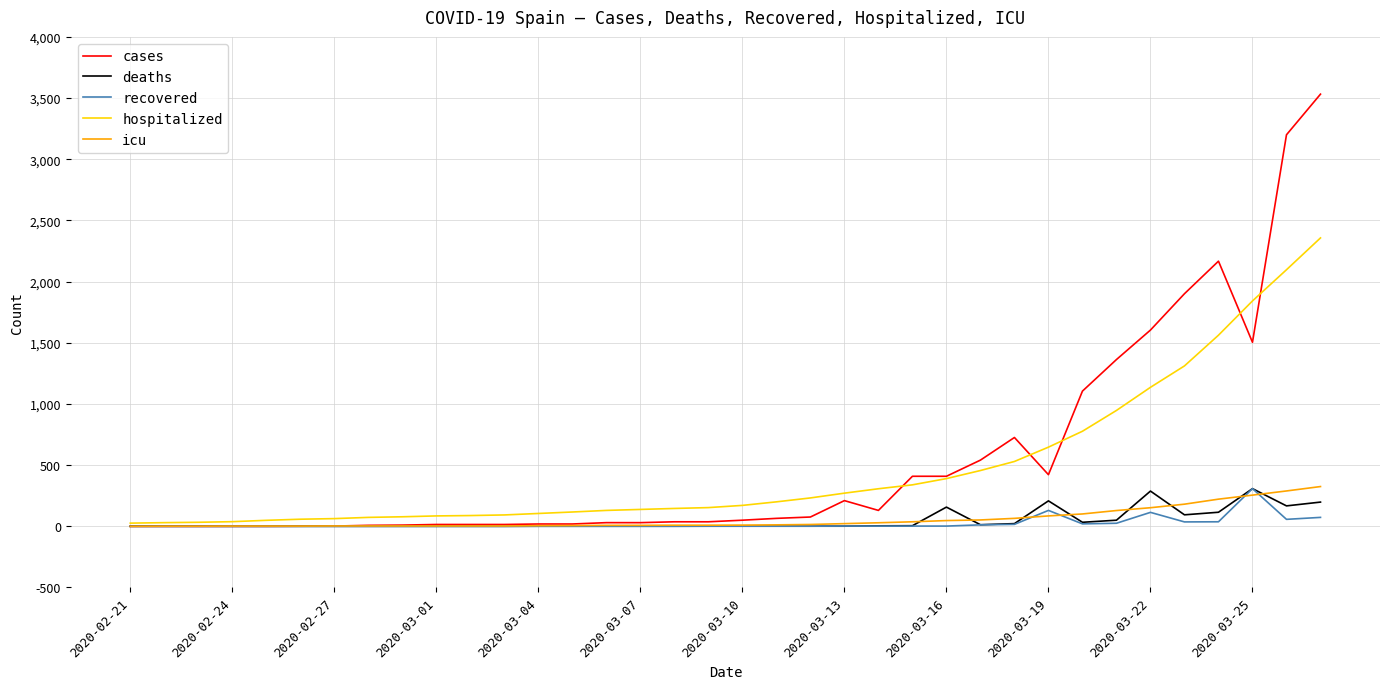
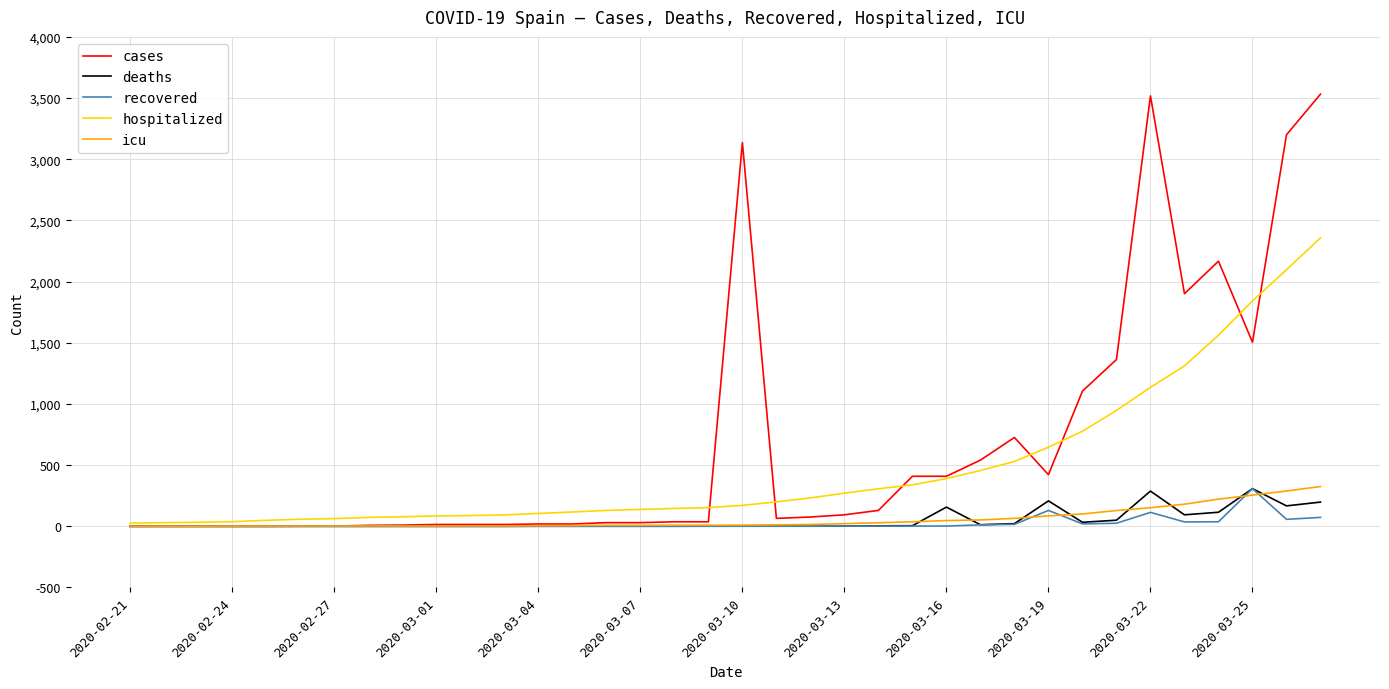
cases, 2020-03-10: 50 -> 3,140
cases, 2020-03-13: 210 -> 90
cases, 2020-03-22: 1,600 -> 3,520
